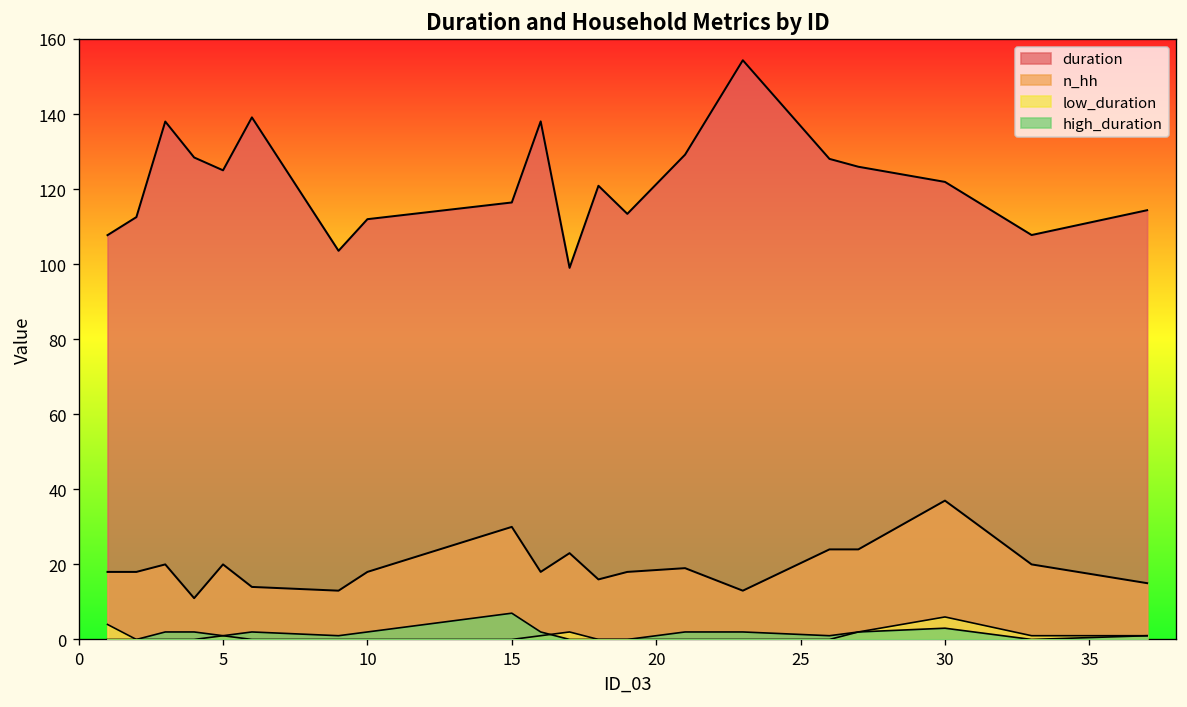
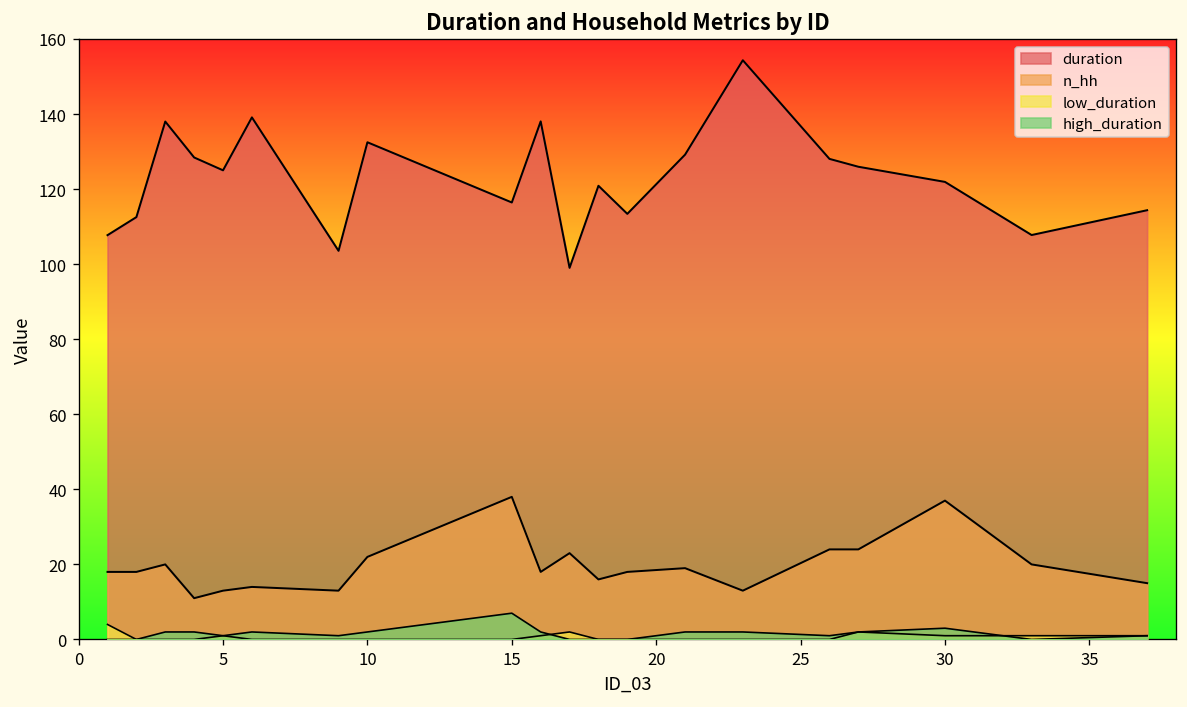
n_hh, 5: 20 -> 13
duration, 10: 112 -> 132
n_hh, 10: 18 -> 22
n_hh, 15: 30 -> 38
low_duration, 30: 6 -> 1
